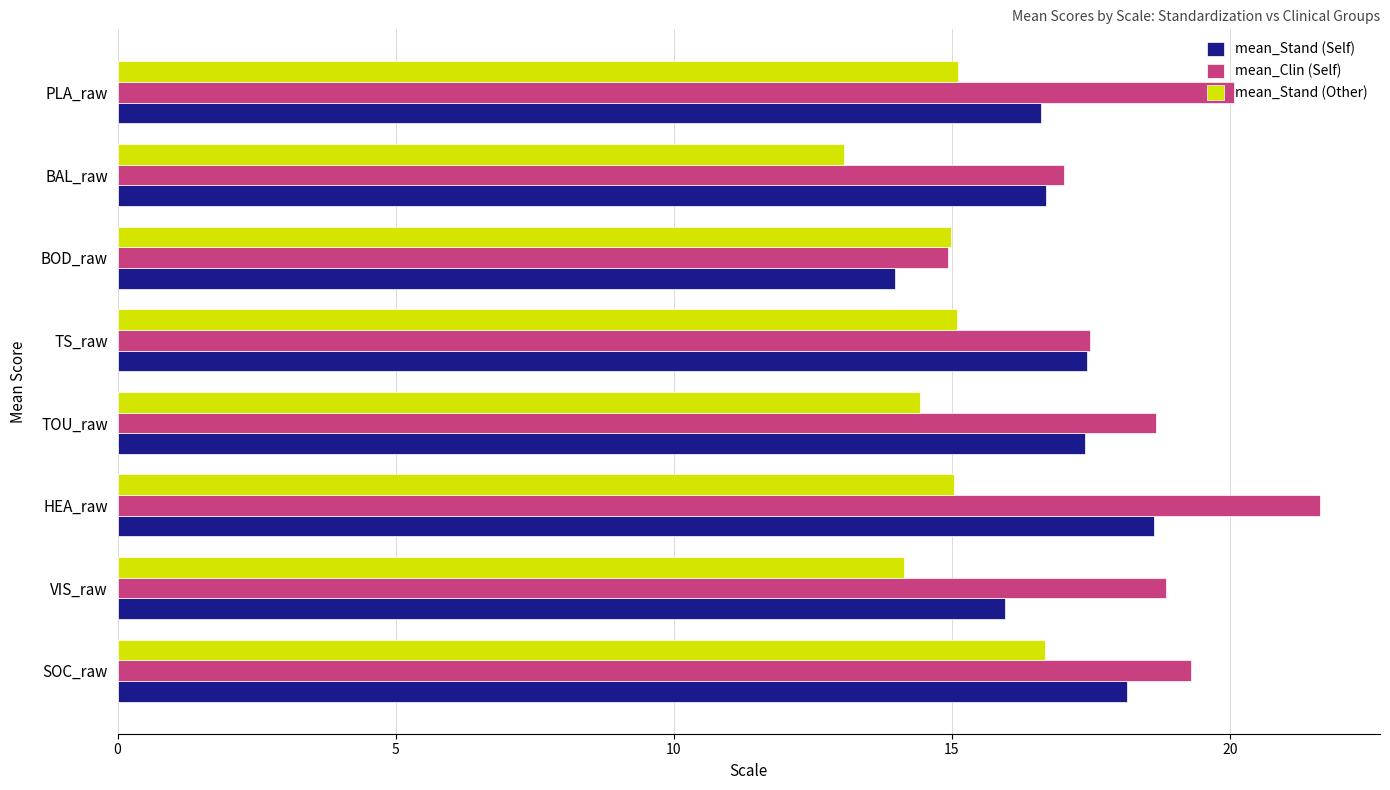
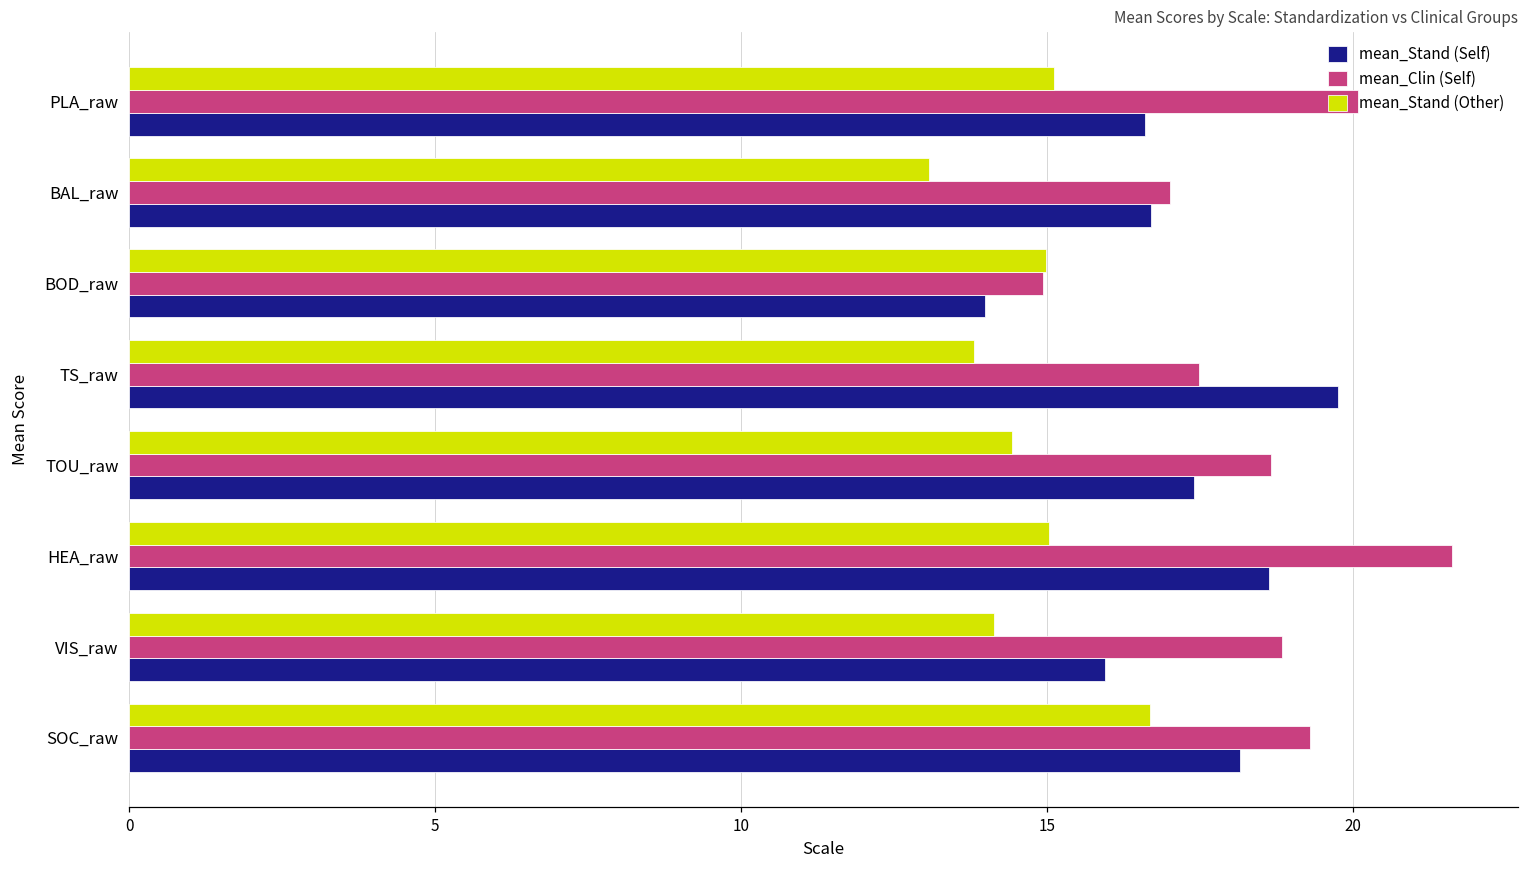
mean_Stand (Other), TS_raw: 15.1 -> 13.8
mean_Stand (Self), TS_raw: 17.4 -> 19.8
